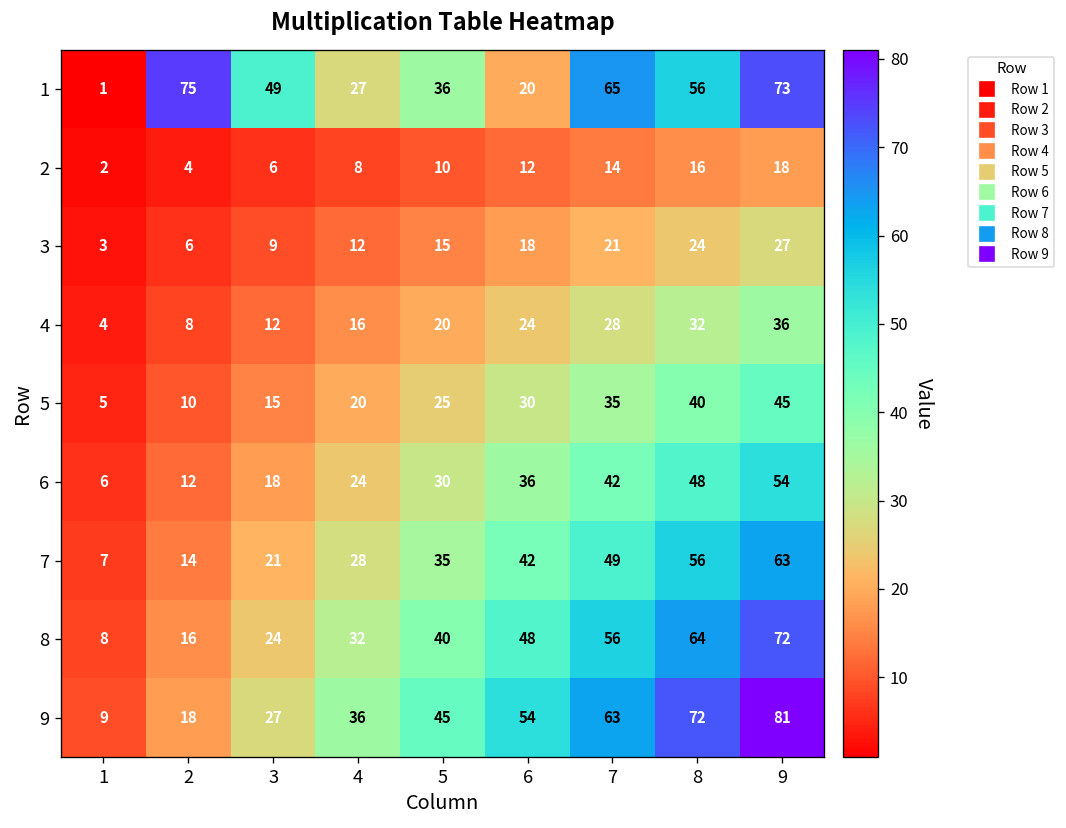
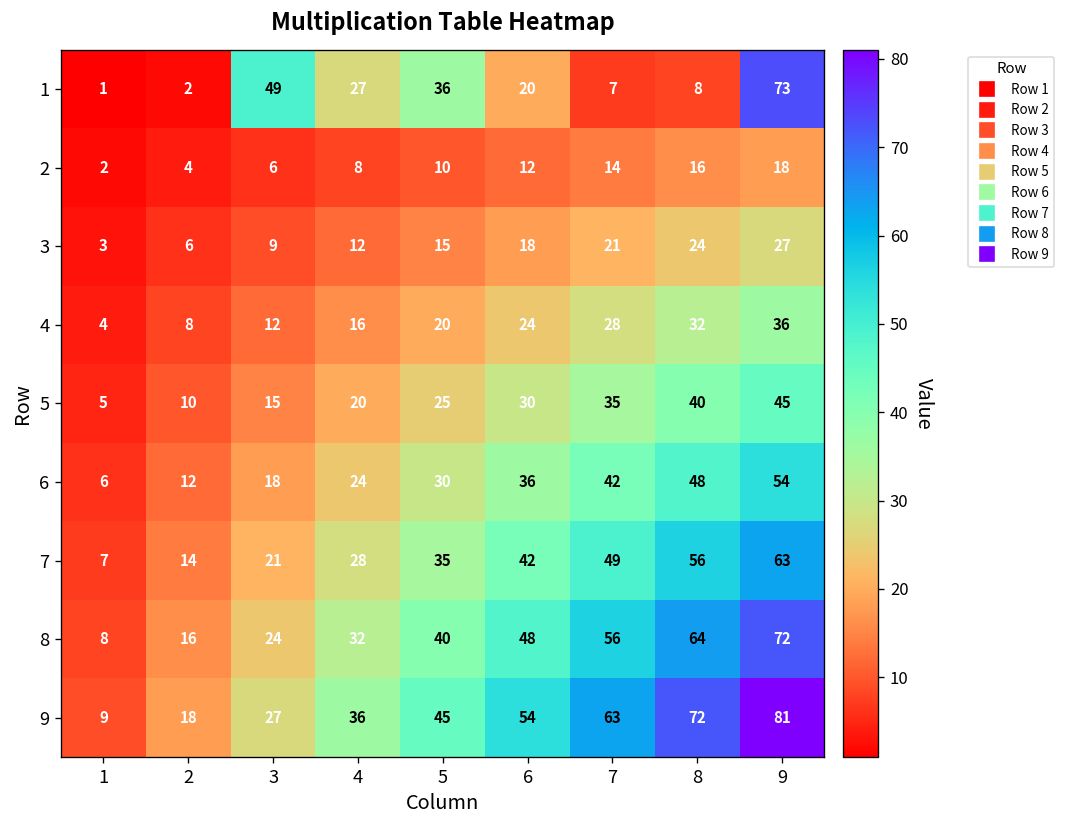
1, 2: 75 -> 2
1, 7: 65 -> 7
1, 8: 56 -> 8
